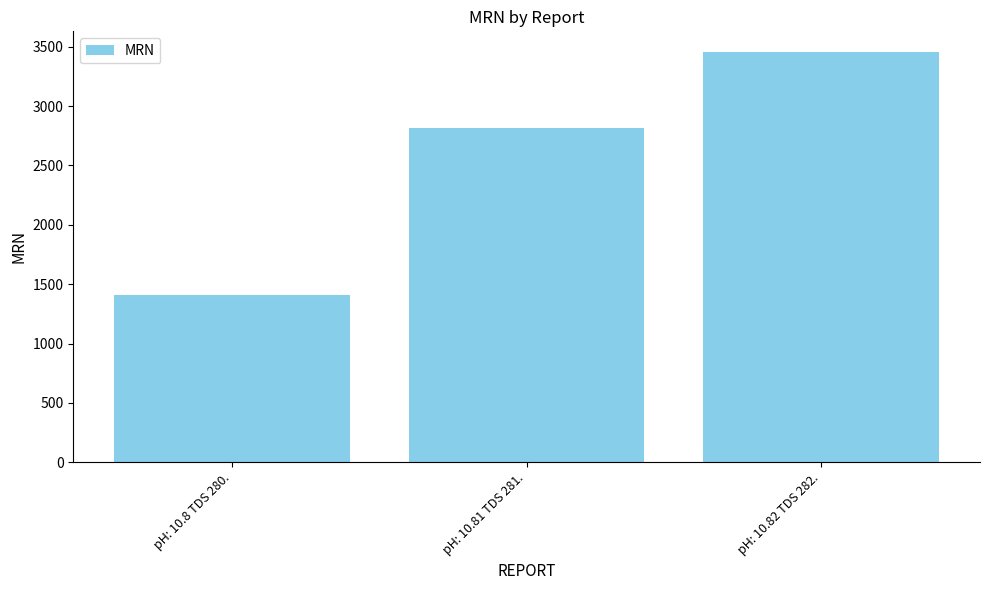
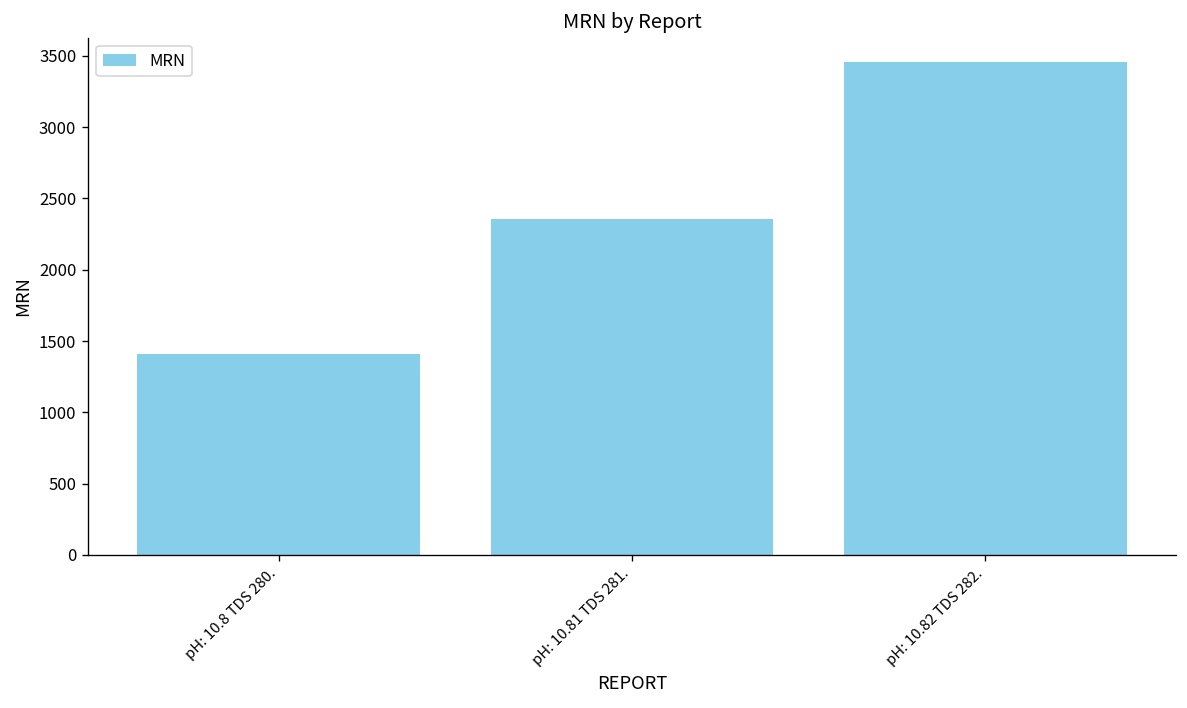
pH: 10.81 TDS 281.: 2820 -> 2350
